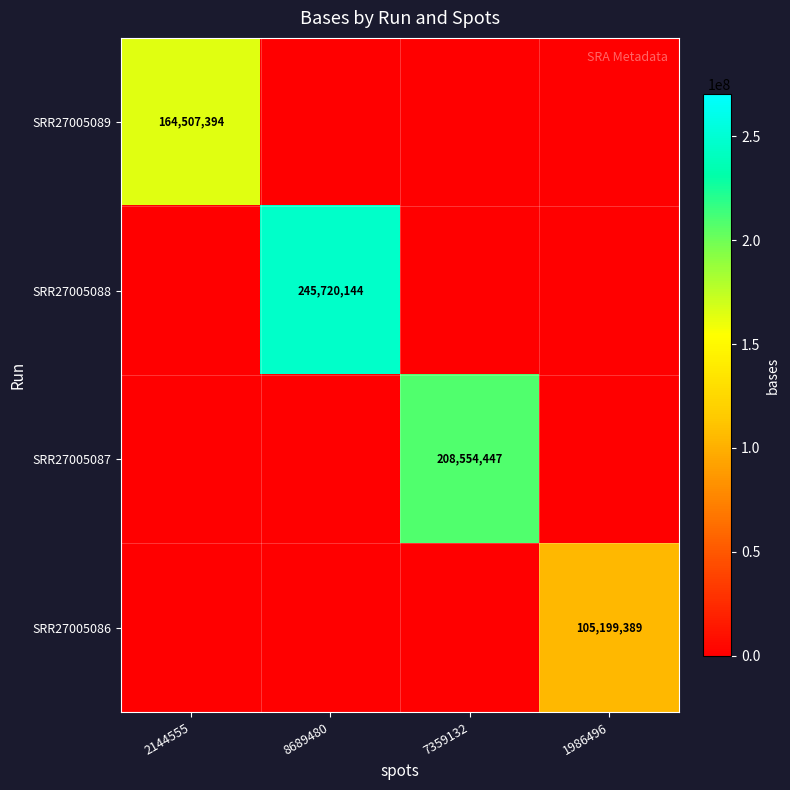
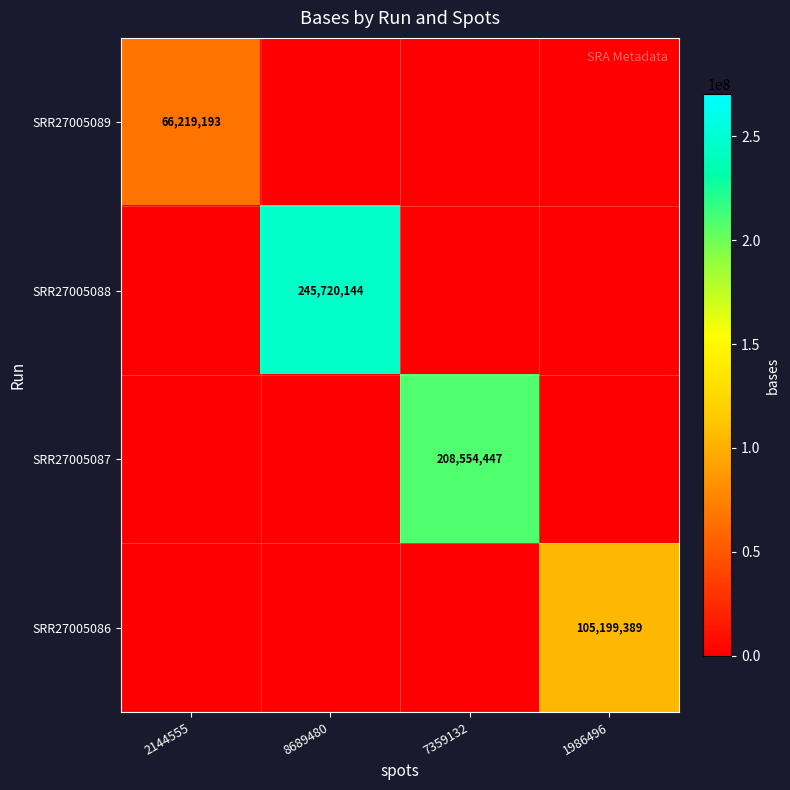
SRR27005089, 2144555: 164,507,394 -> 66,219,193
